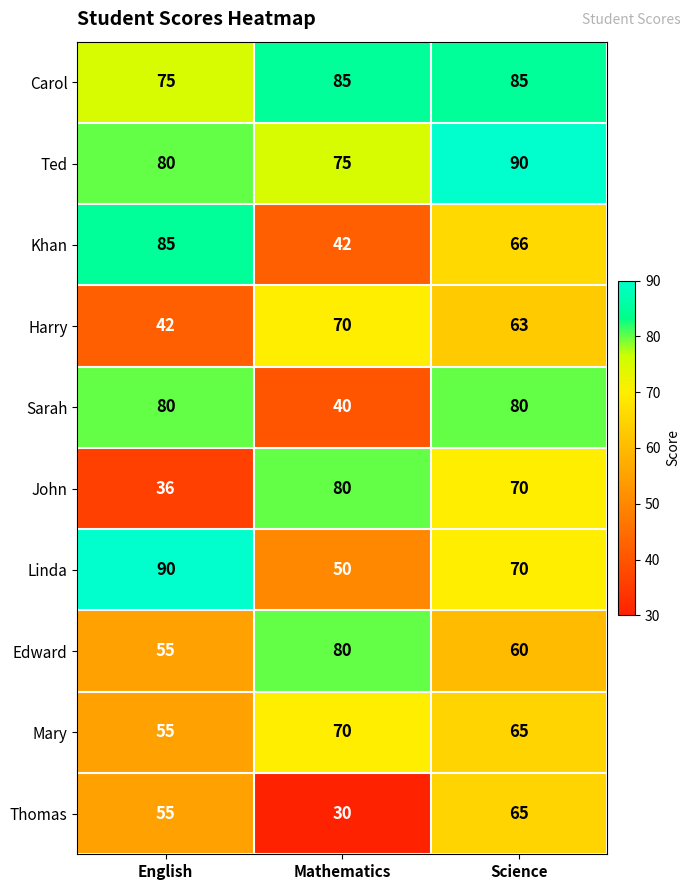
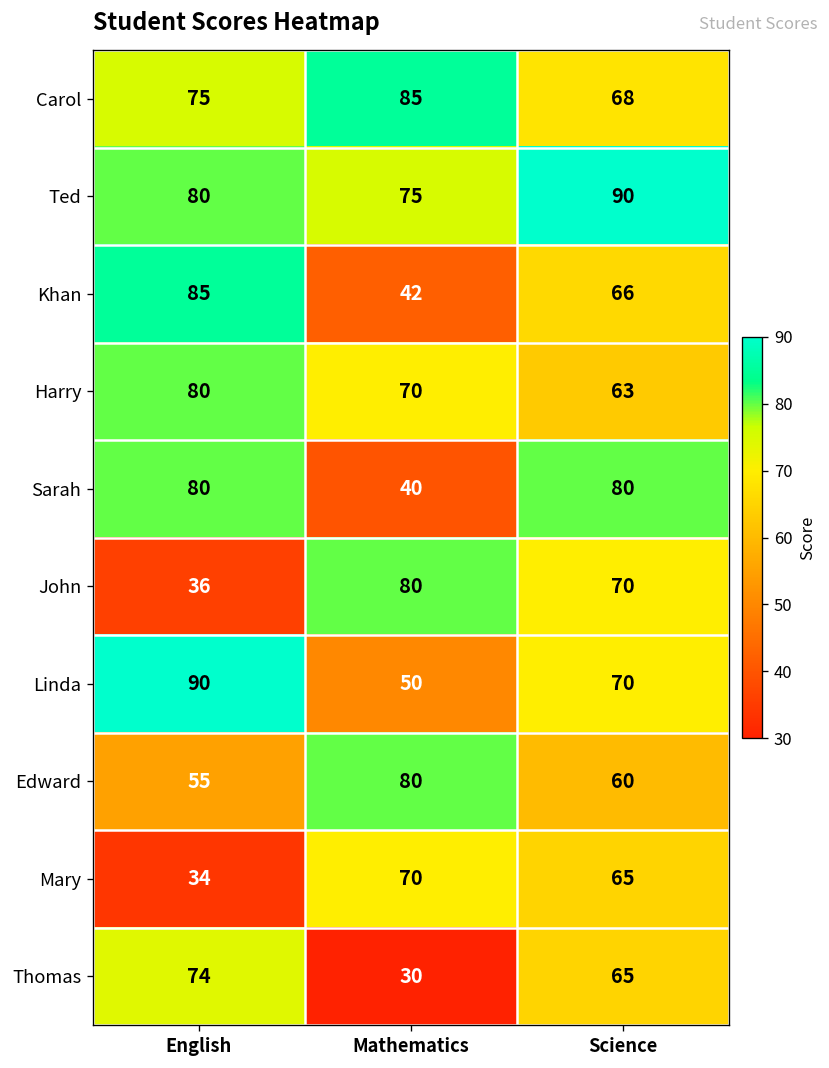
Carol, Science: 85 -> 68
Harry, English: 42 -> 80
Mary, English: 55 -> 34
Thomas, English: 55 -> 74
